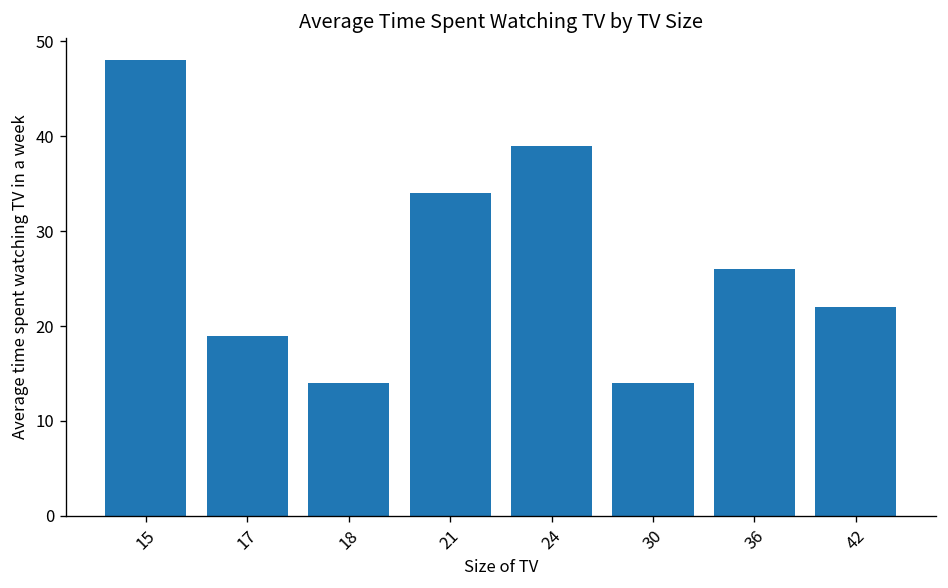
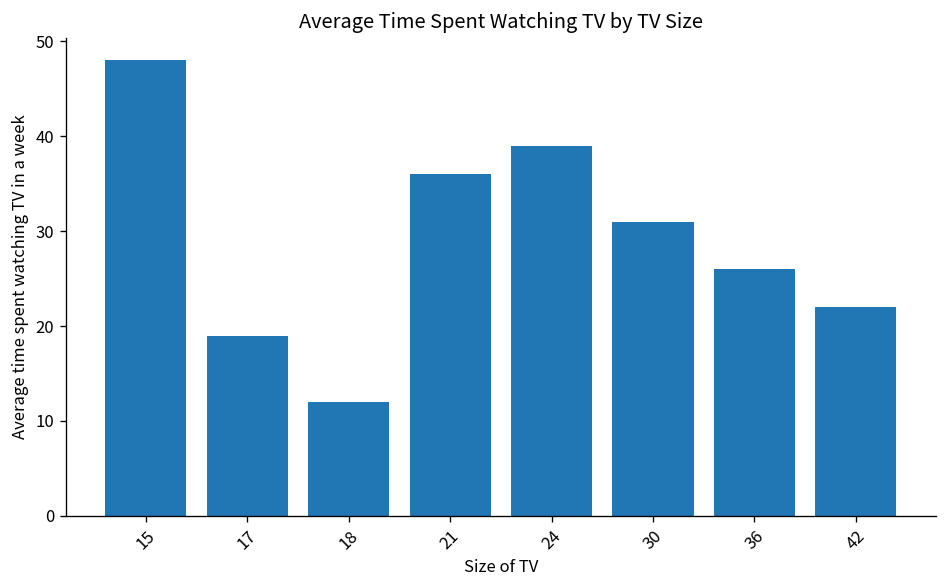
18: 14 -> 12
21: 34 -> 36
30: 14 -> 31
